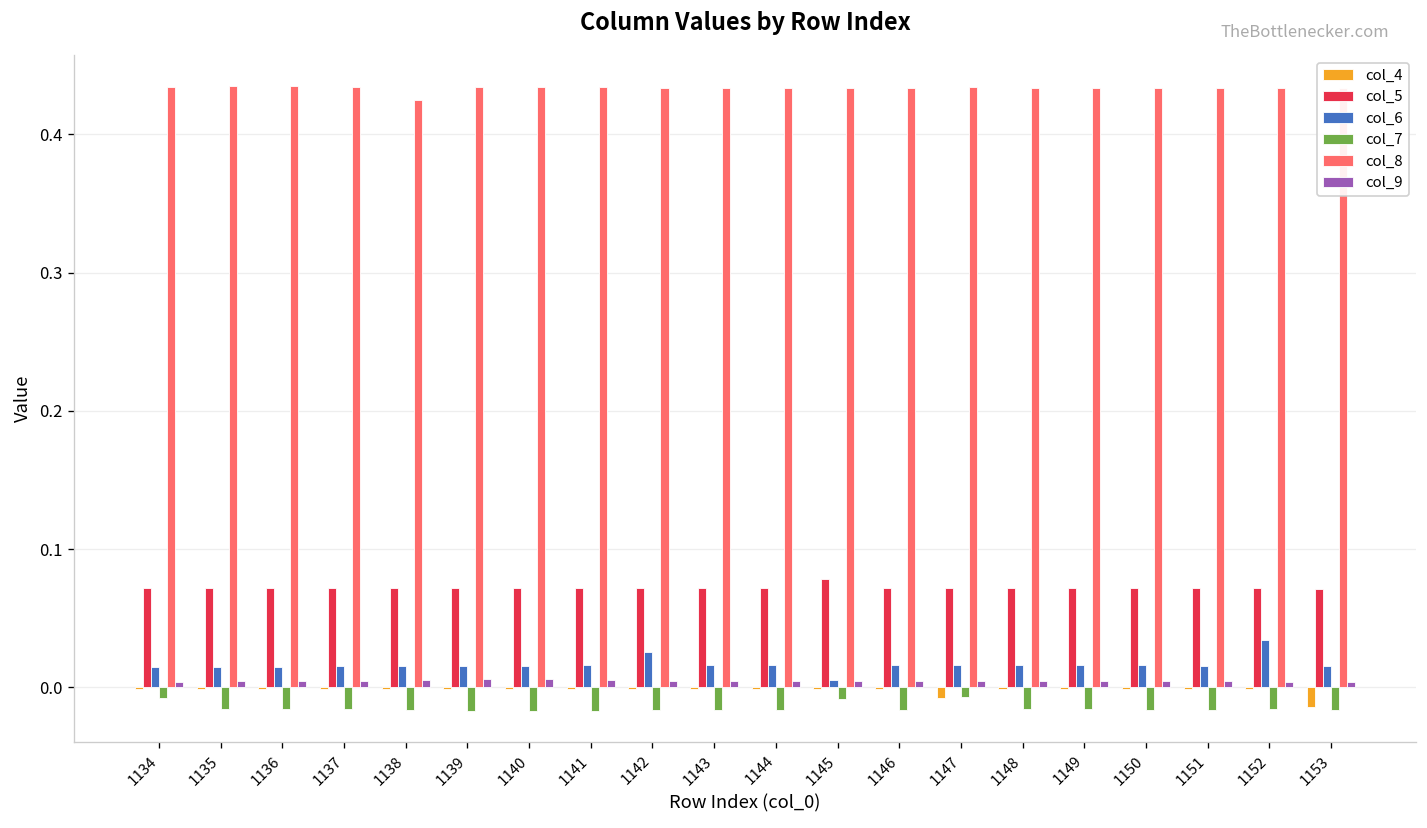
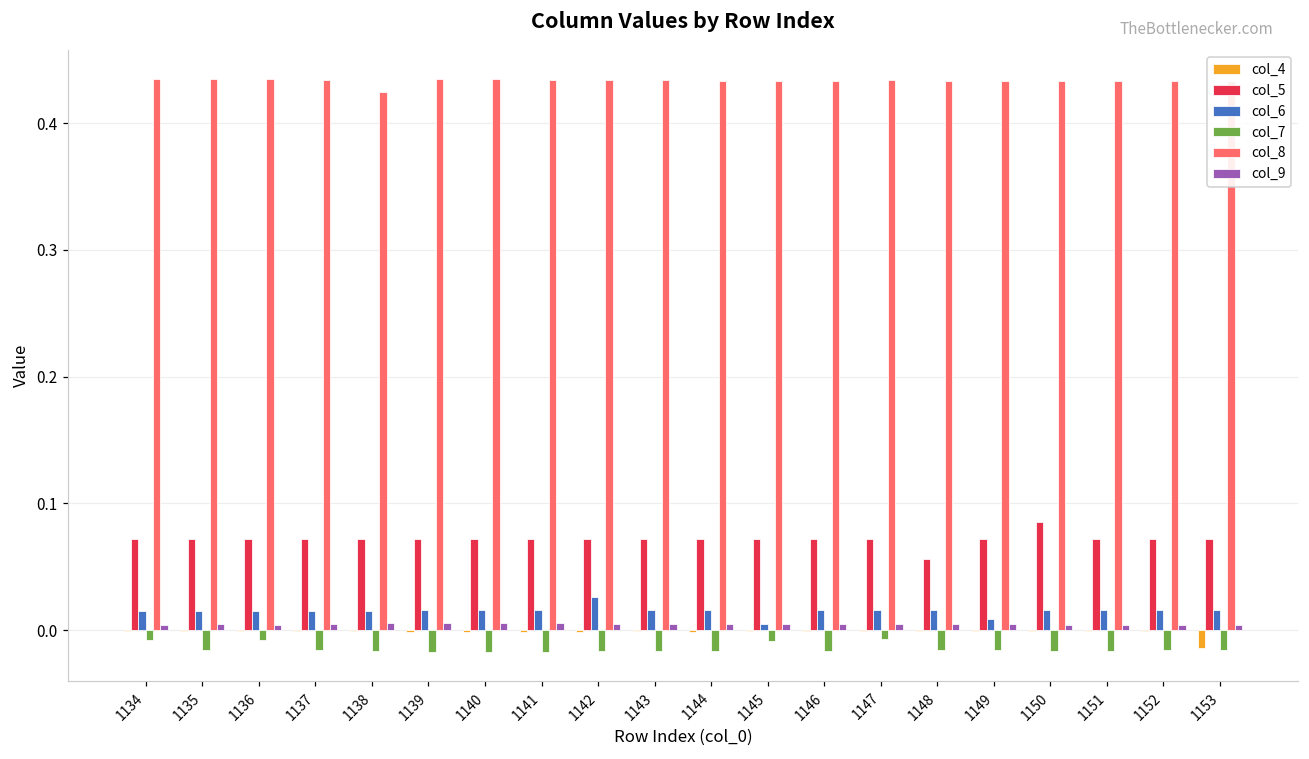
col_7, 1136: -0.016 -> -0.008
col_5, 1145: 0.079 -> 0.072
col_4, 1147: -0.008 -> -0.001
col_5, 1148: 0.072 -> 0.056
col_6, 1149: 0.016 -> 0.008
col_5, 1150: 0.072 -> 0.086
col_6, 1152: 0.034 -> 0.016
